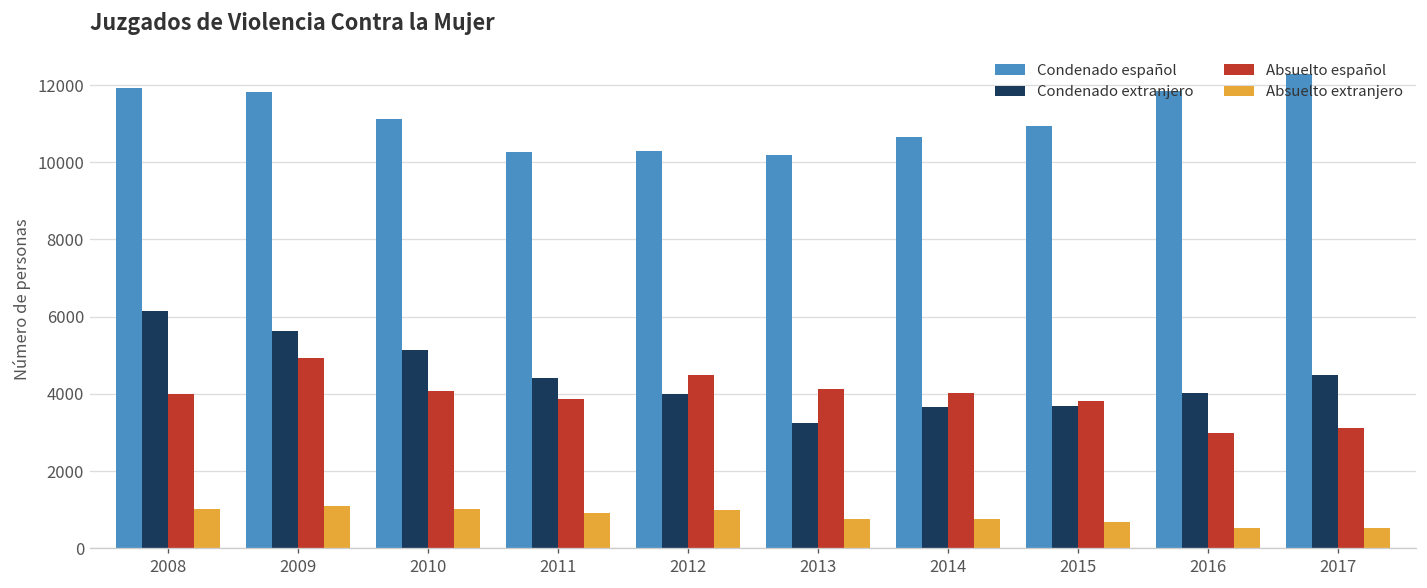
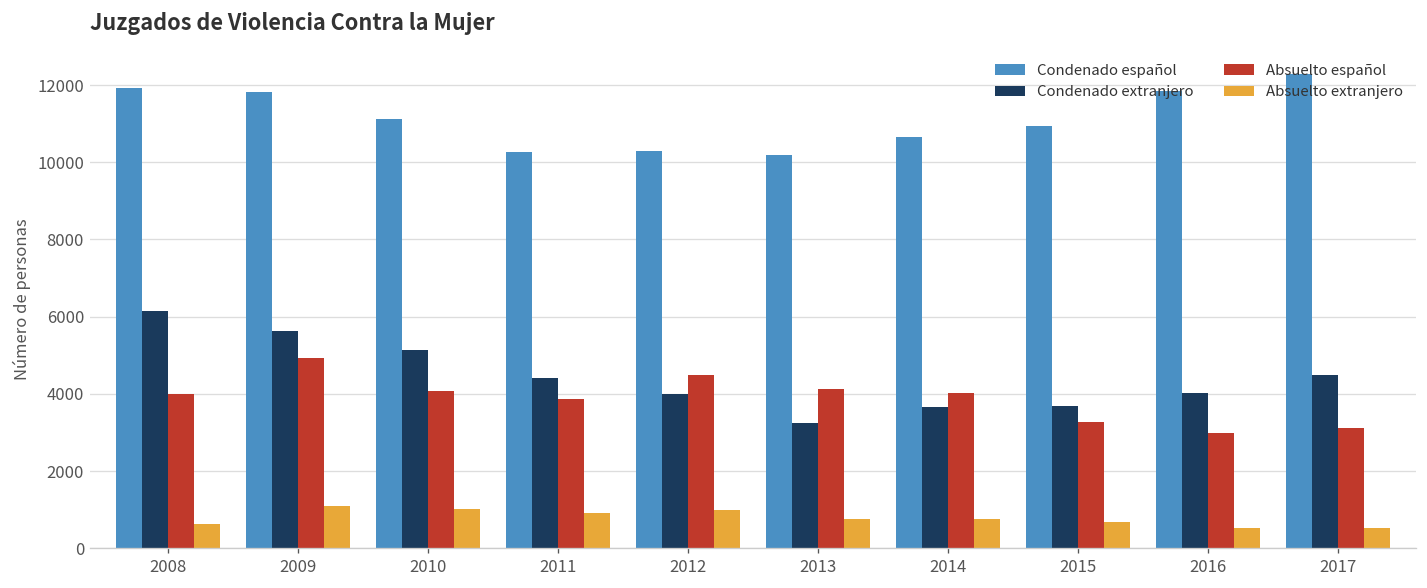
Absuelto extranjero, 2008: 1000 -> 600
Absuelto español, 2015: 3800 -> 3300
